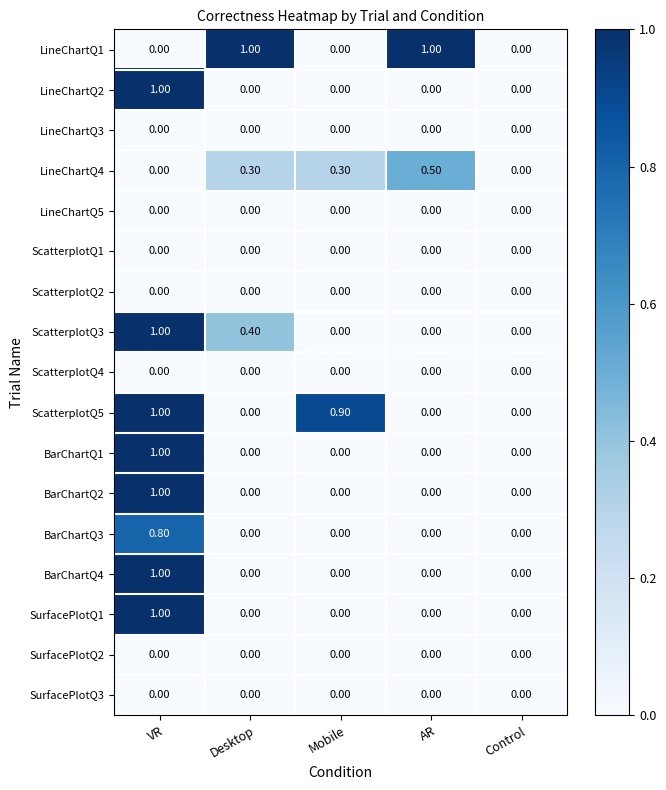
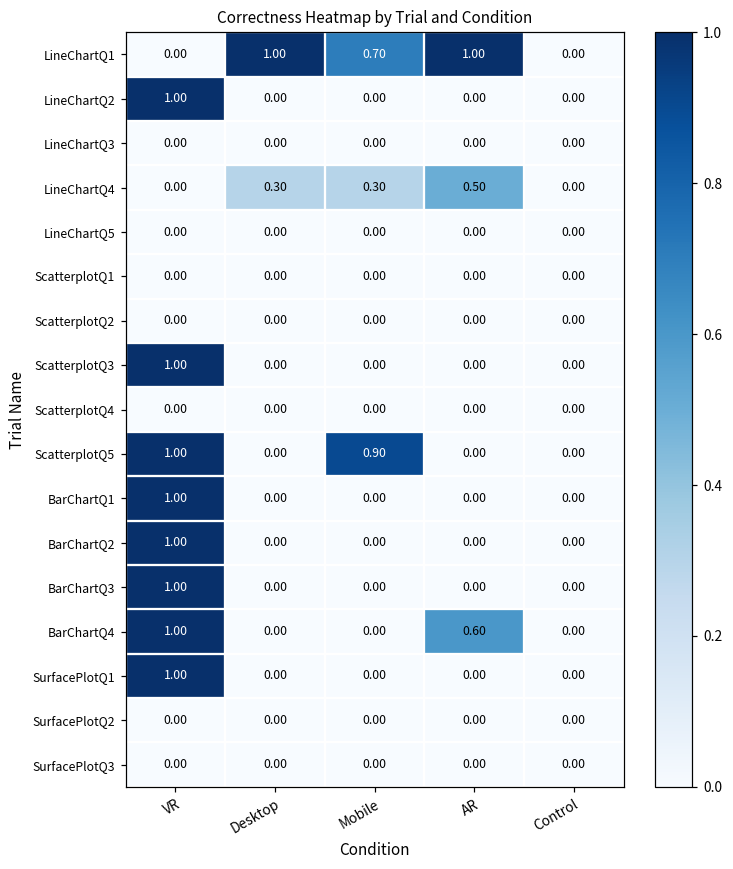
LineChartQ1, Mobile: 0.00 -> 0.70
ScatterplotQ3, Desktop: 0.40 -> 0.00
BarChartQ3, VR: 0.80 -> 1.00
BarChartQ4, AR: 0.00 -> 0.60
